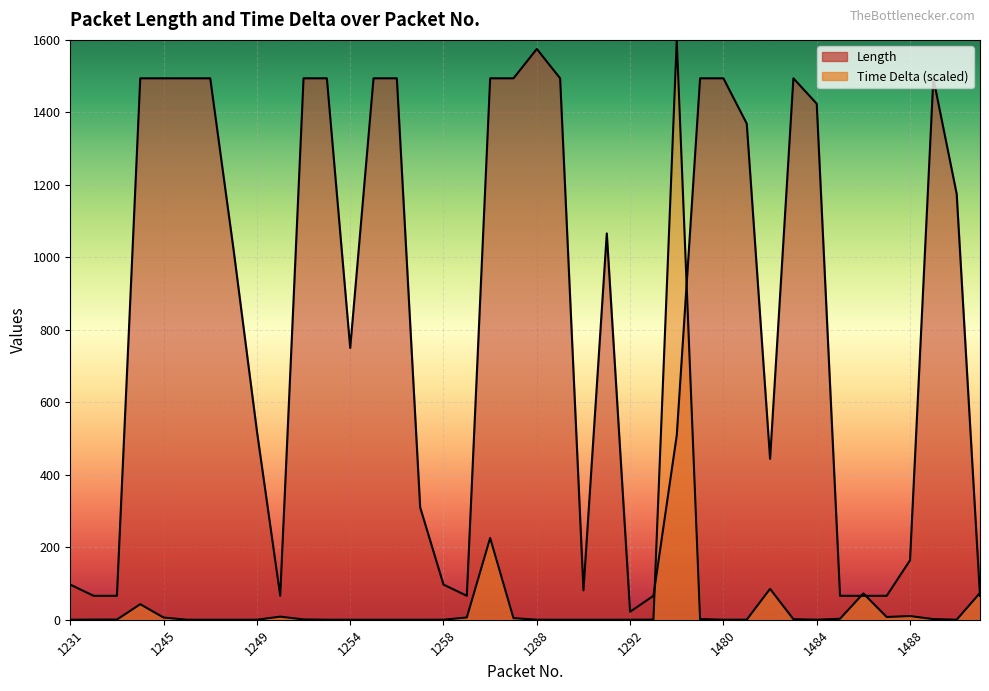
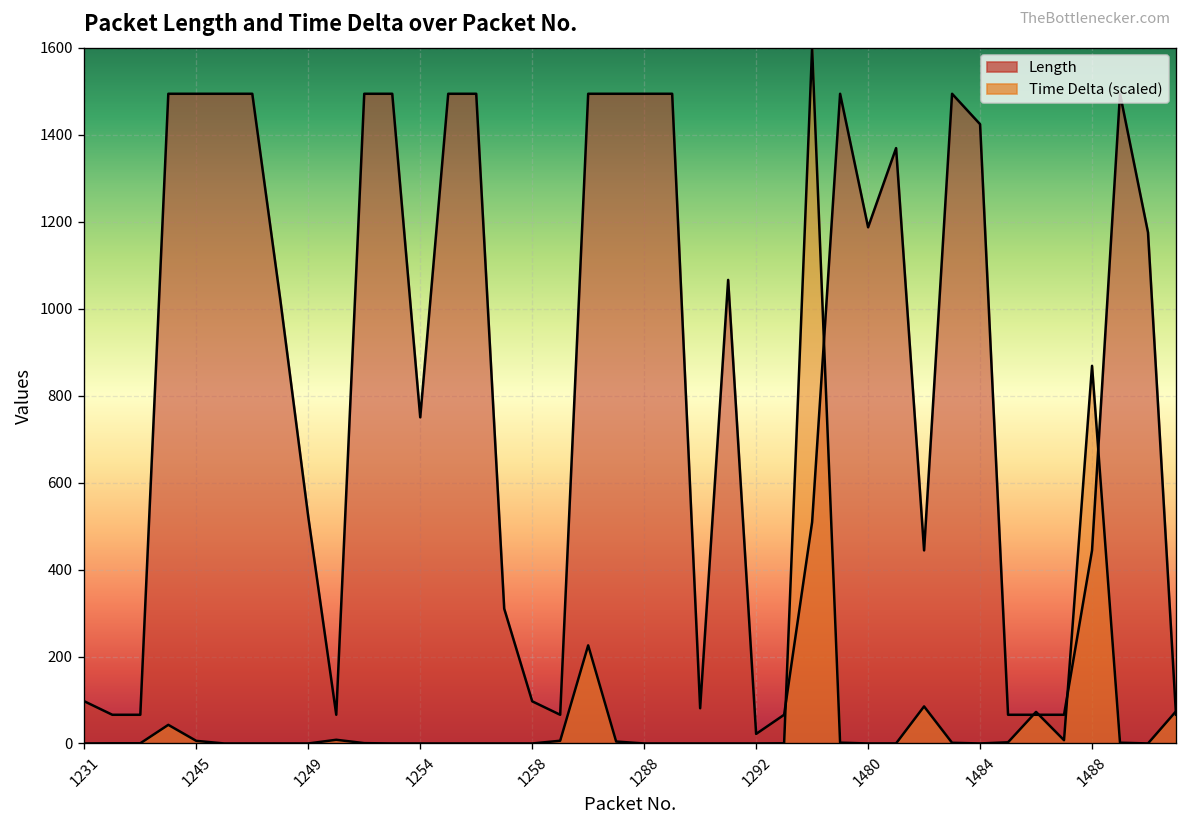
Length, 1288: 1580 -> 1490
Length, 1480: 1490 -> 1190
Length, 1488: 160 -> 440
Time Delta (scaled), 1488: 10 -> 870
